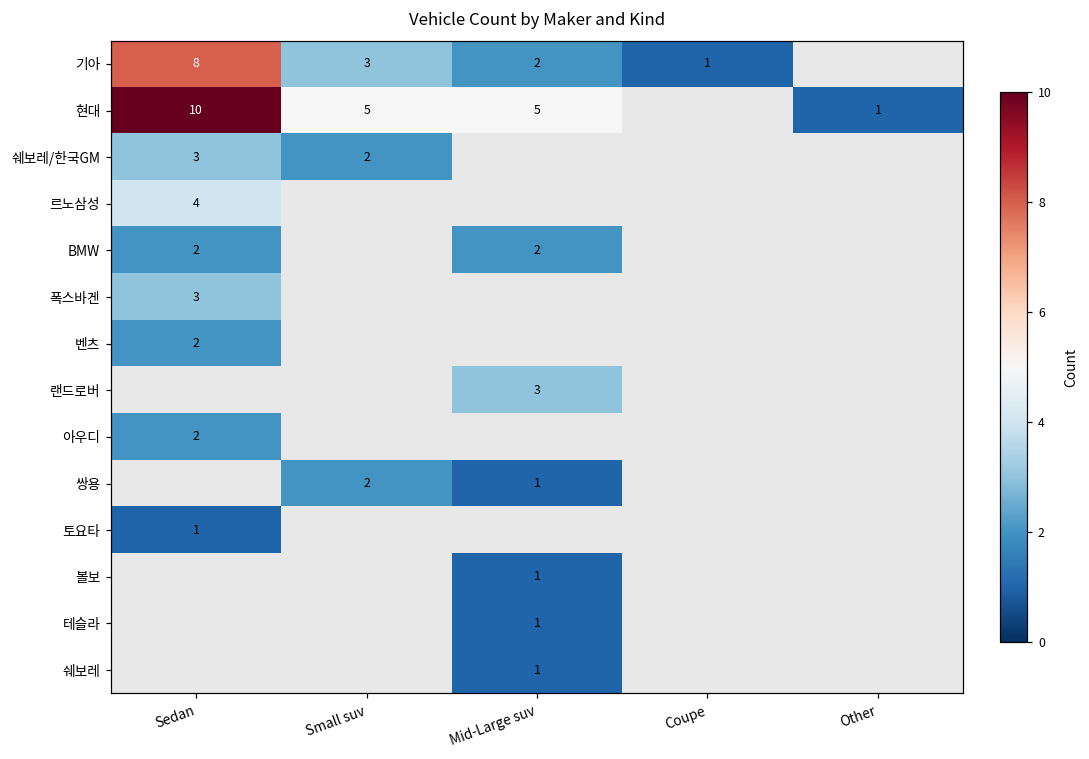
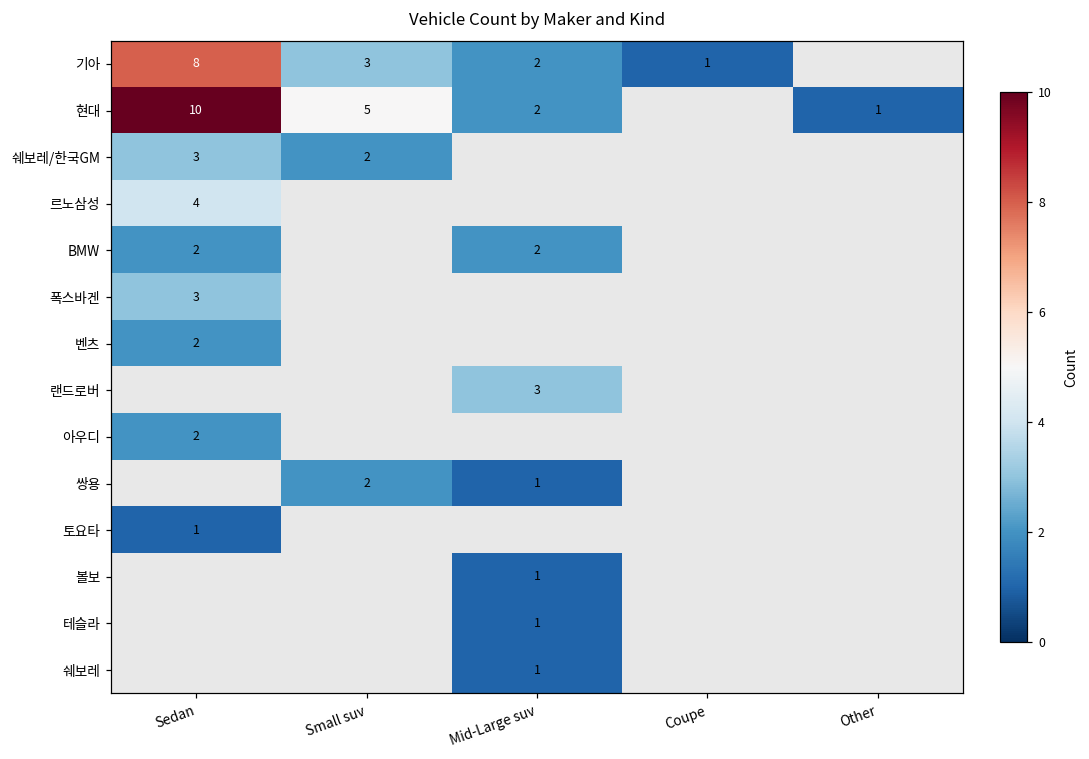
현대, Mid-Large suv: 5 -> 2
